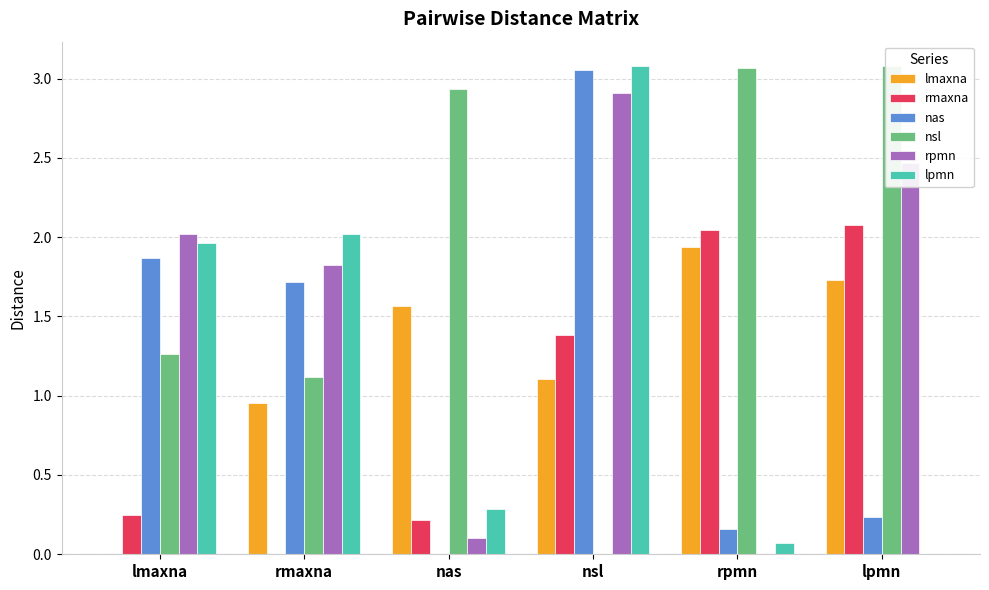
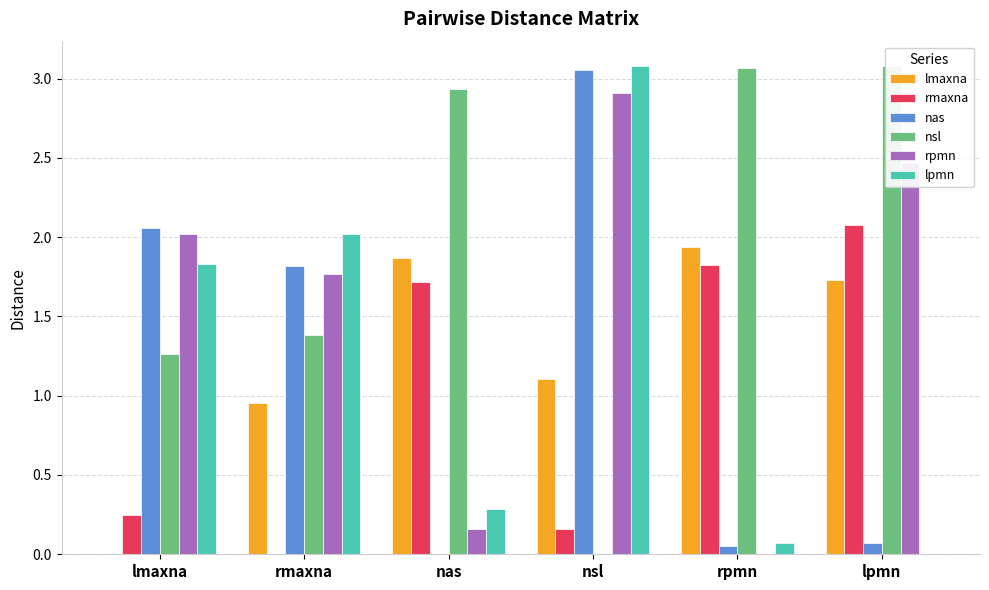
nas, lmaxna: 1.87 -> 2.06
lpmn, lmaxna: 1.97 -> 1.83
nas, rmaxna: 1.72 -> 1.82
nsl, rmaxna: 1.12 -> 1.38
rpmn, rmaxna: 1.82 -> 1.77
lmaxna, nas: 1.56 -> 1.87
rmaxna, nas: 0.21 -> 1.72
rpmn, nas: 0.10 -> 0.16
rmaxna, nsl: 1.38 -> 0.16
rmaxna, rpmn: 2.04 -> 1.82
nas, rpmn: 0.16 -> 0.05
nas, lpmn: 0.23 -> 0.07
